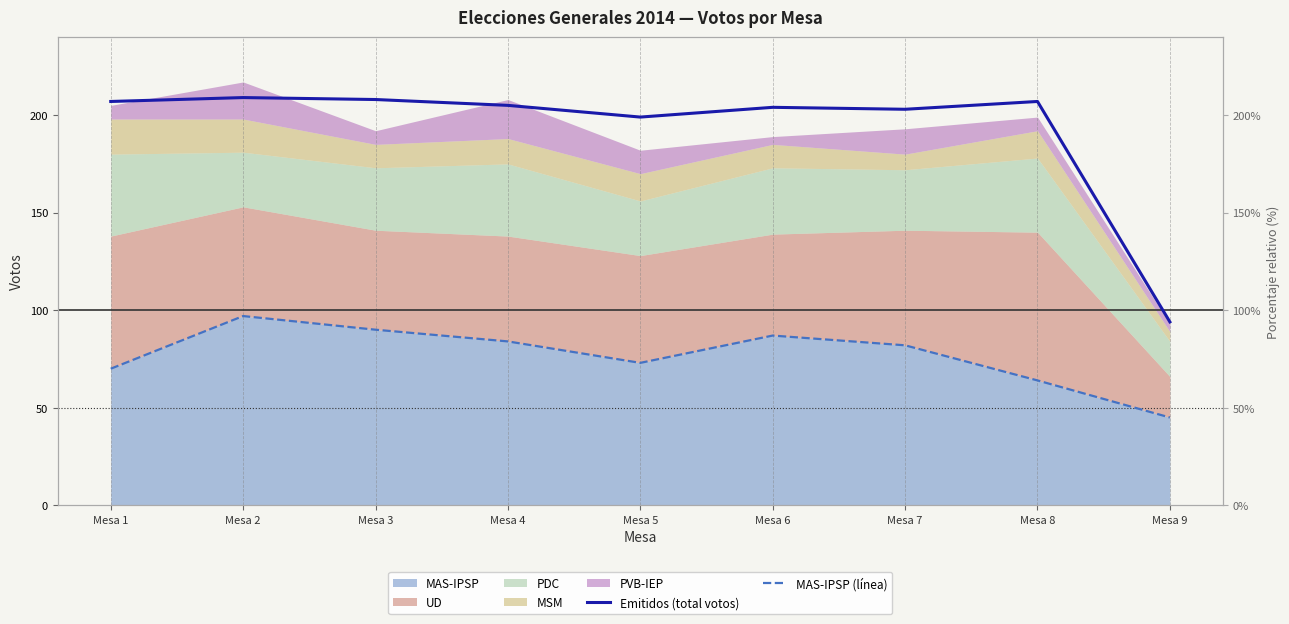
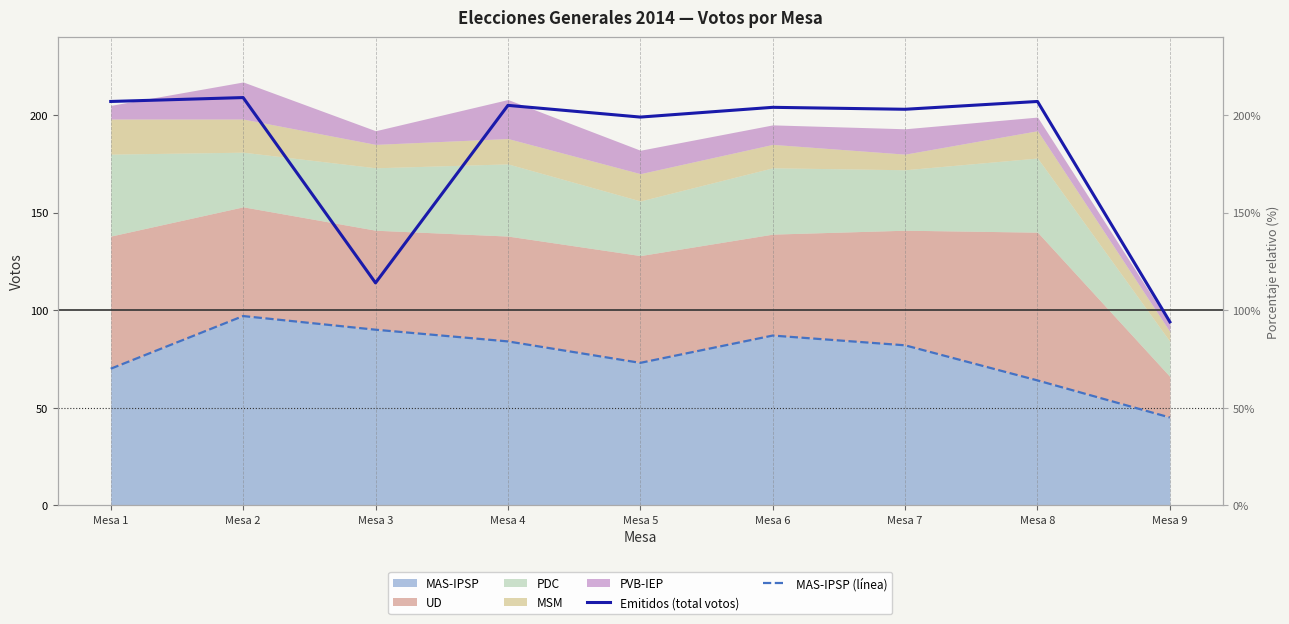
Emitidos (total votos), Mesa 3: 208 -> 114
PVB-IEP, Mesa 6: 4 -> 10
